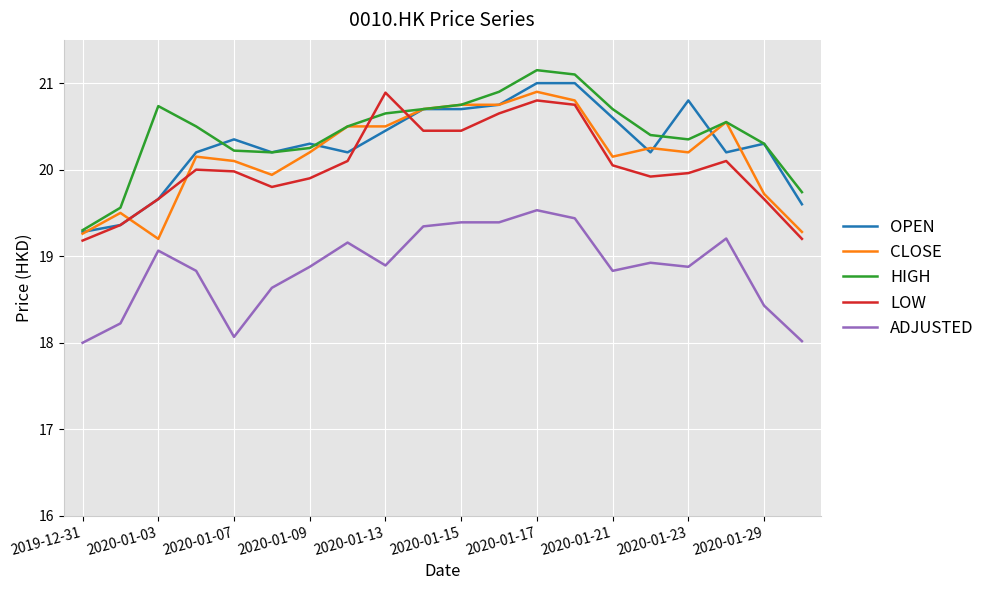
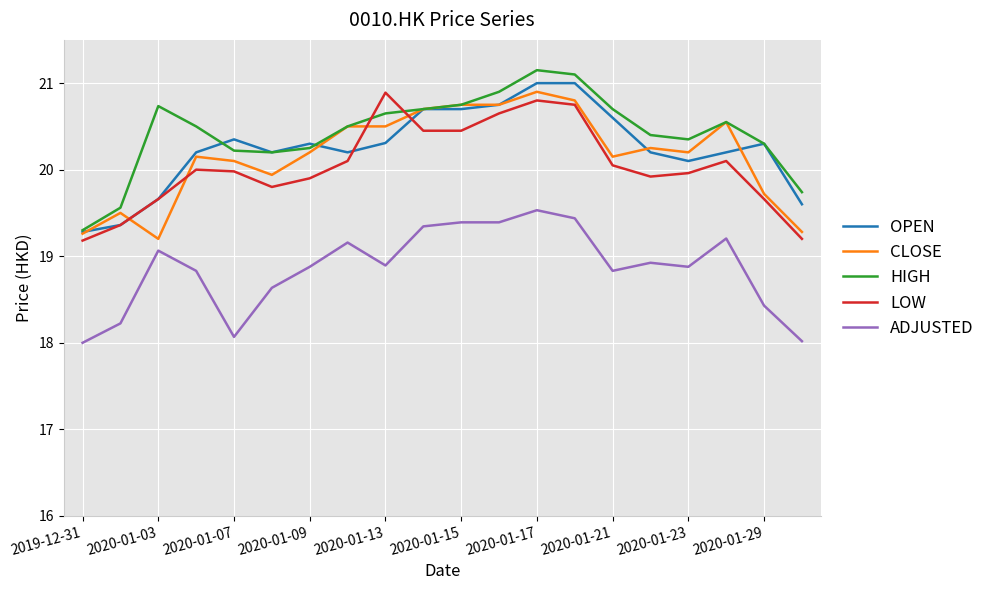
OPEN, 2020-01-13: 20.5 -> 20.3
OPEN, 2020-01-23: 20.8 -> 20.1
